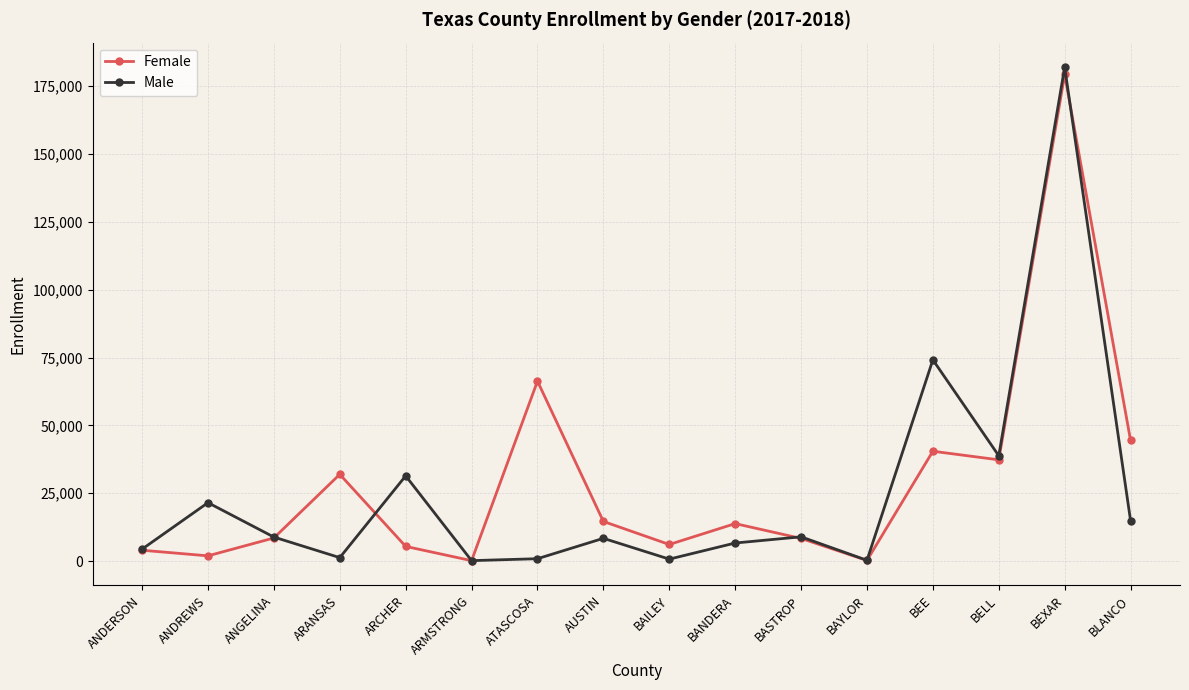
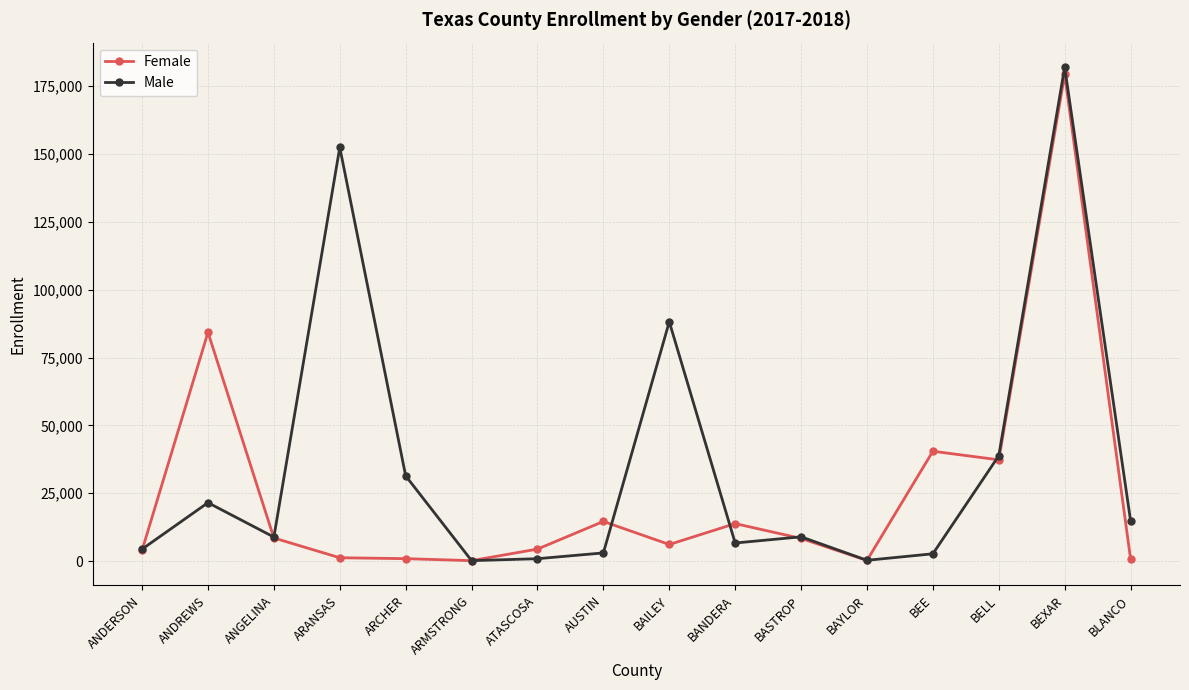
Female, ANDREWS: 2,000 -> 84,000
Female, ARANSAS: 32,000 -> 1,000
Male, ARANSAS: 1,000 -> 152,000
Female, ARCHER: 5,000 -> 1,000
Female, ATASCOSA: 66,000 -> 4,000
Male, AUSTIN: 8,000 -> 3,000
Male, BAILEY: 1,000 -> 88,000
Male, BEE: 74,000 -> 3,000
Female, BLANCO: 44,000 -> 1,000
